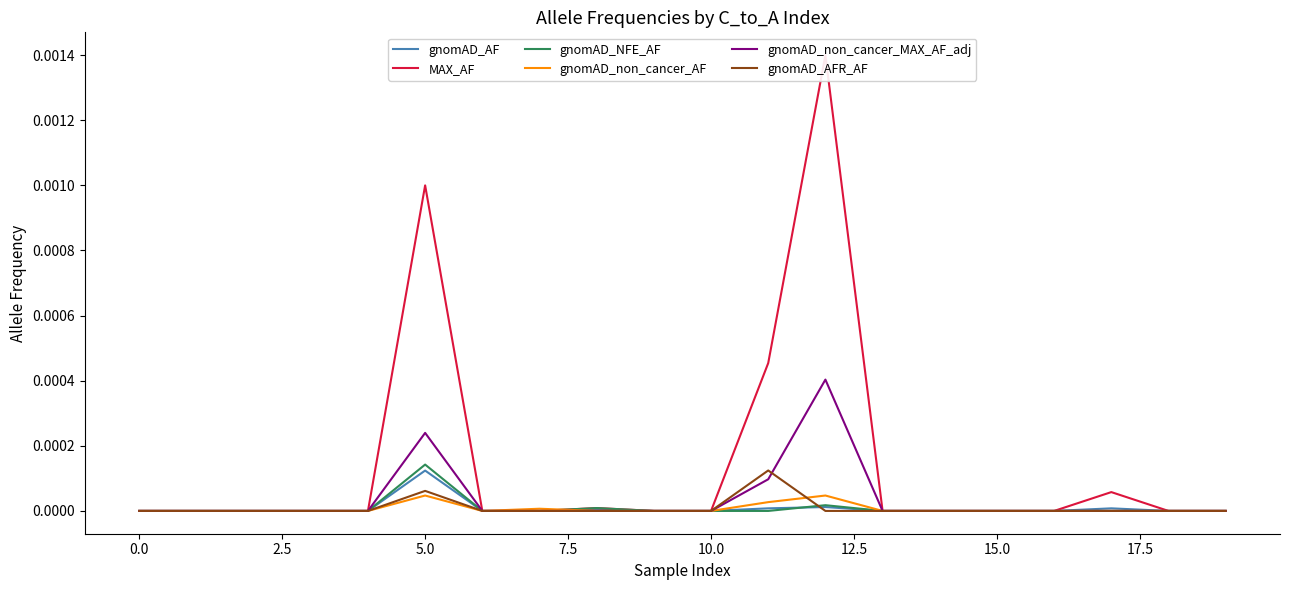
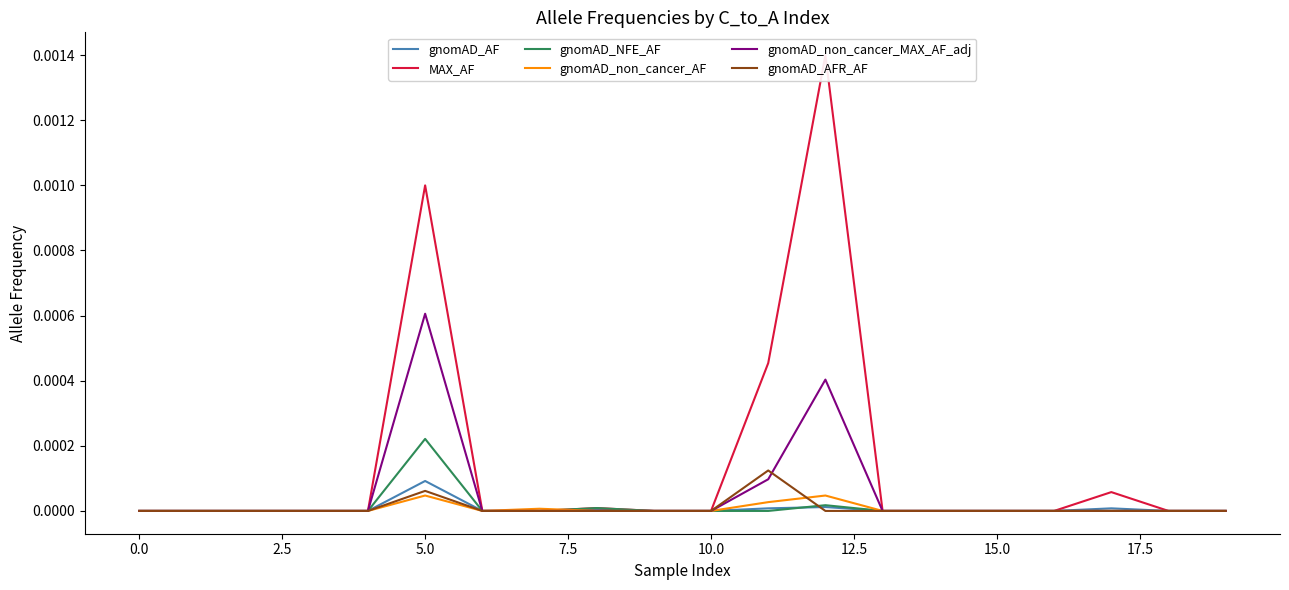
gnomAD_AF, 5.0: 0.00012 -> 0.00009
gnomAD_NFE_AF, 5.0: 0.00014 -> 0.00022
gnomAD_non_cancer_MAX_AF_adj, 5.0: 0.00024 -> 0.00061
